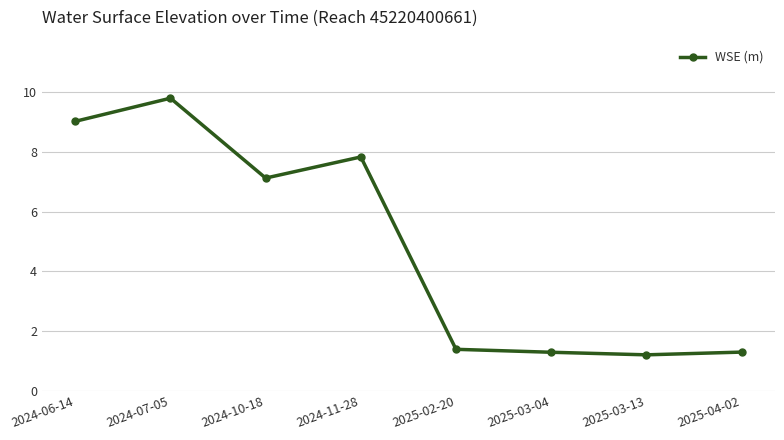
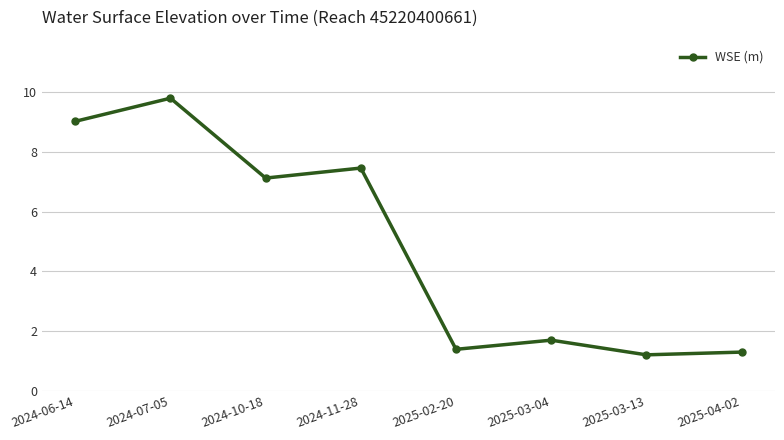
2024-11-28: 7.8 -> 7.5
2025-03-04: 1.3 -> 1.7
